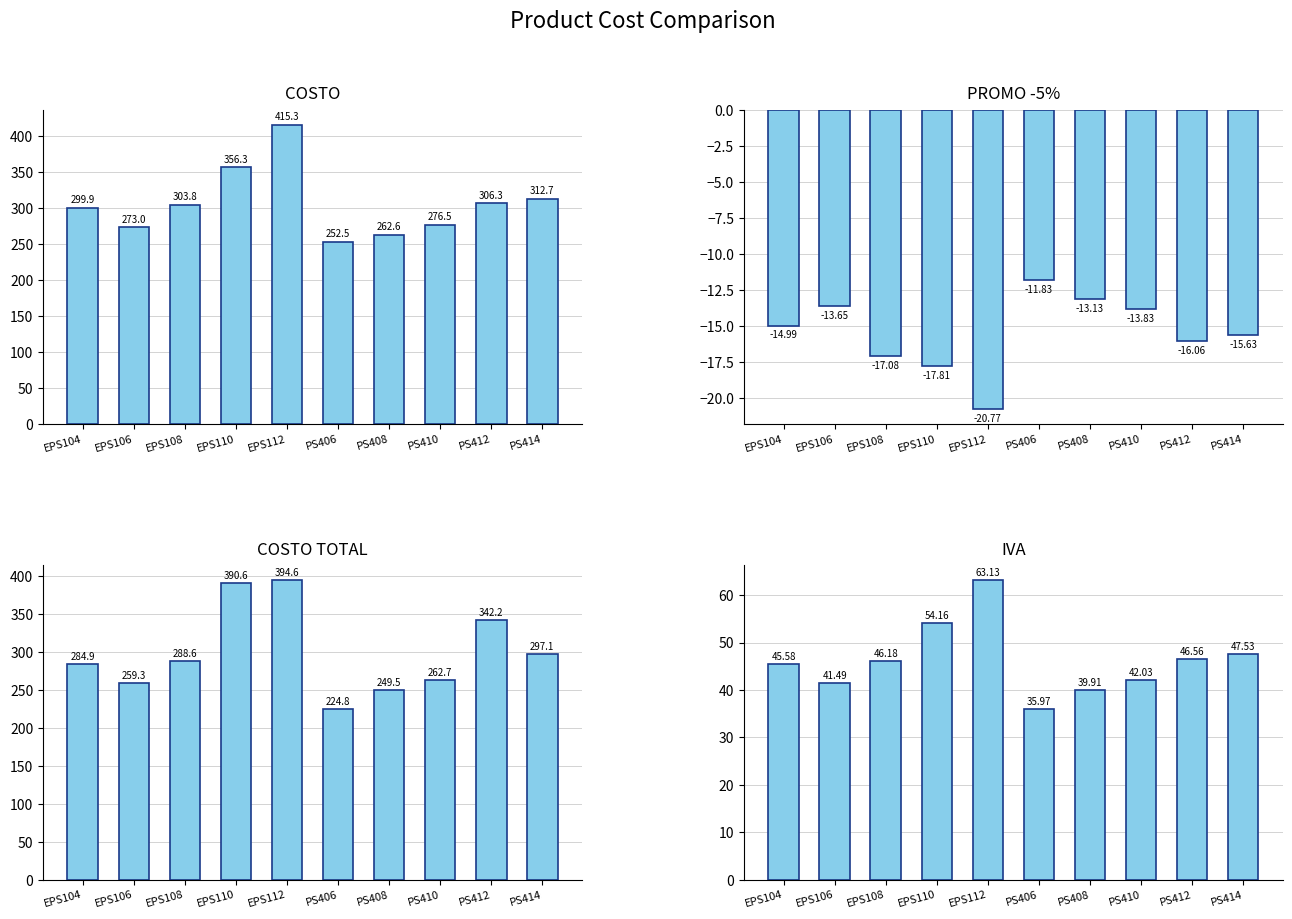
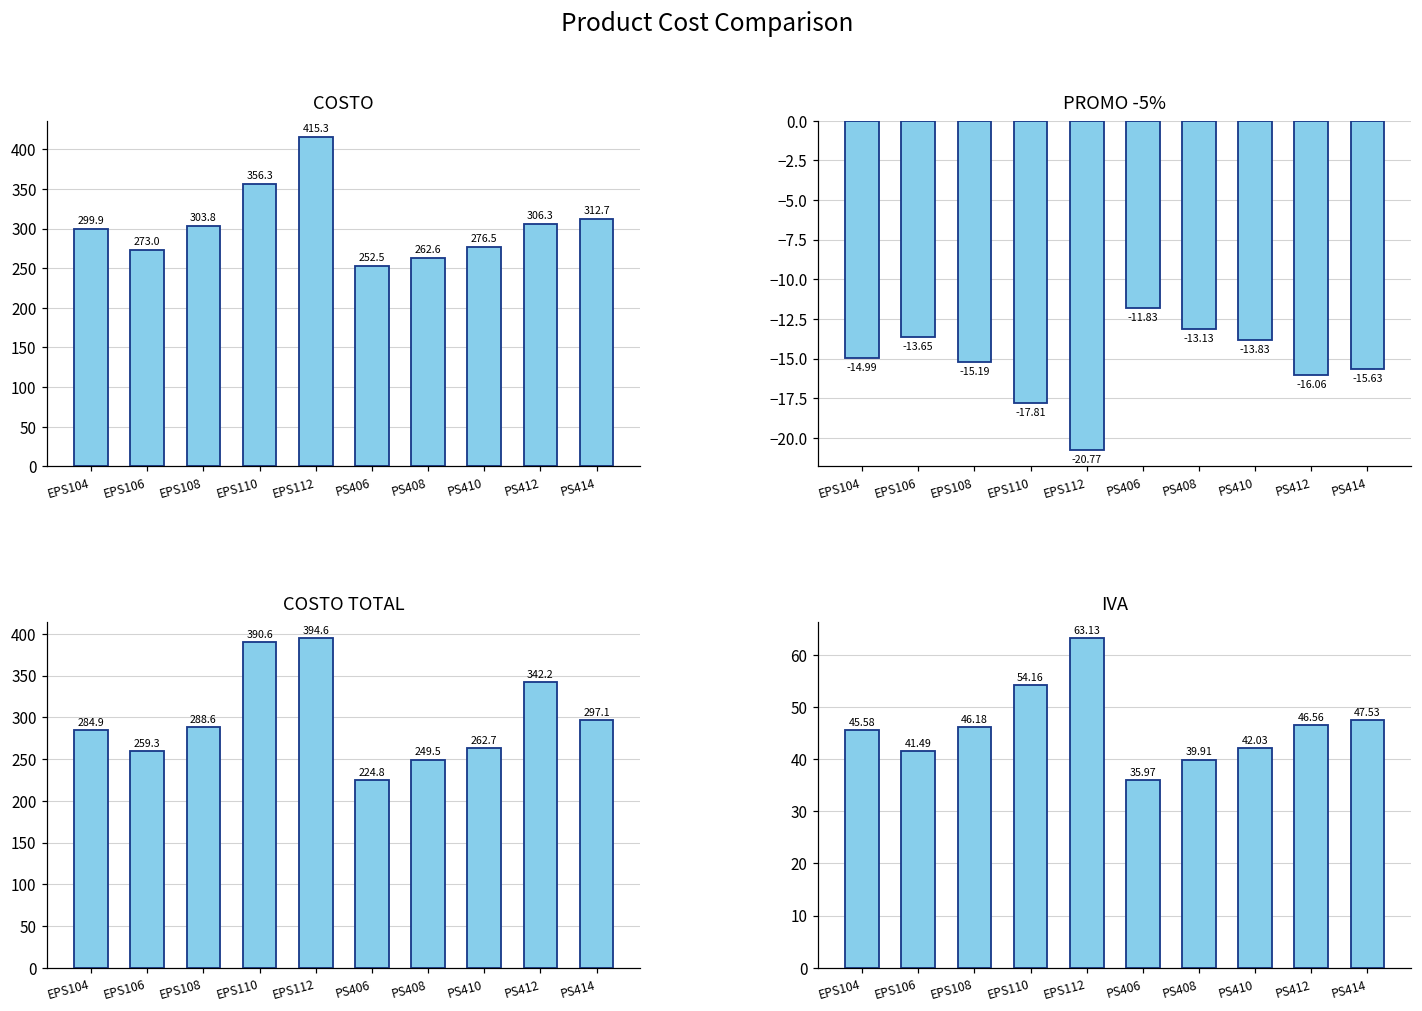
PROMO -5%, EPS108: -17.08 -> -15.19
